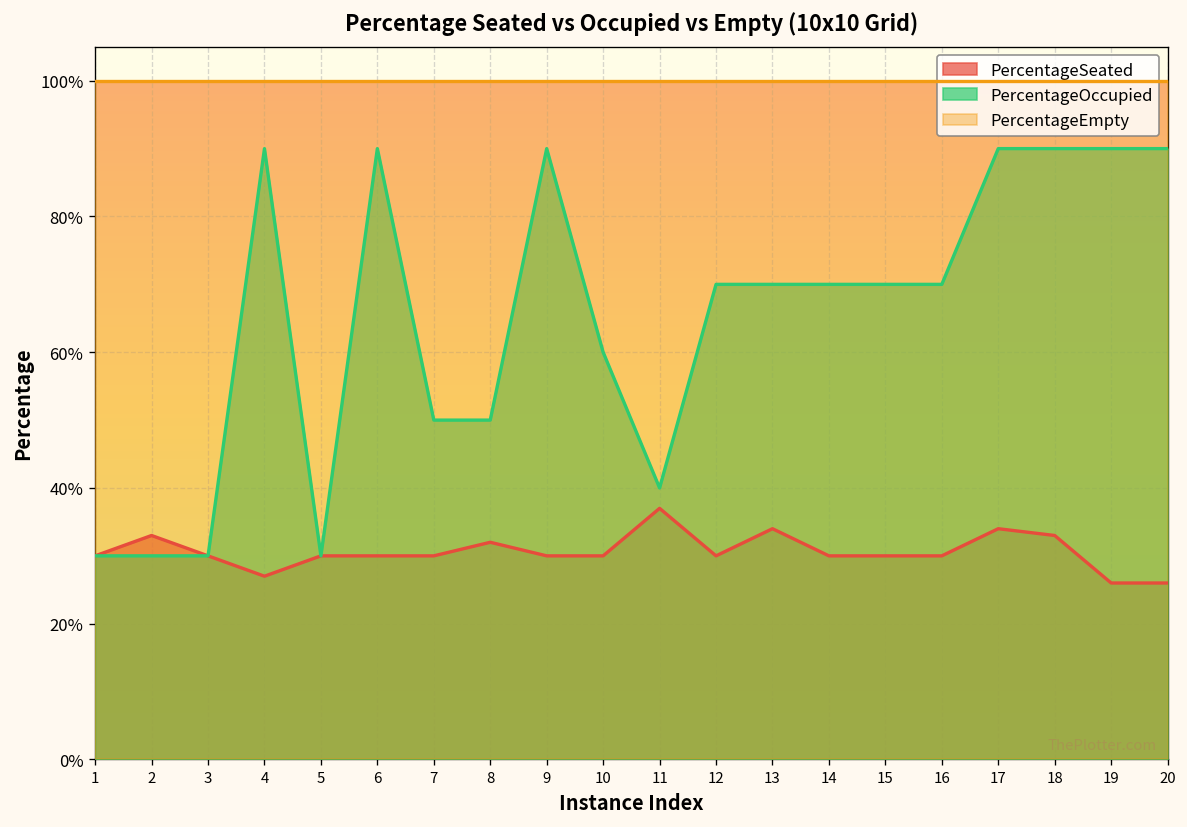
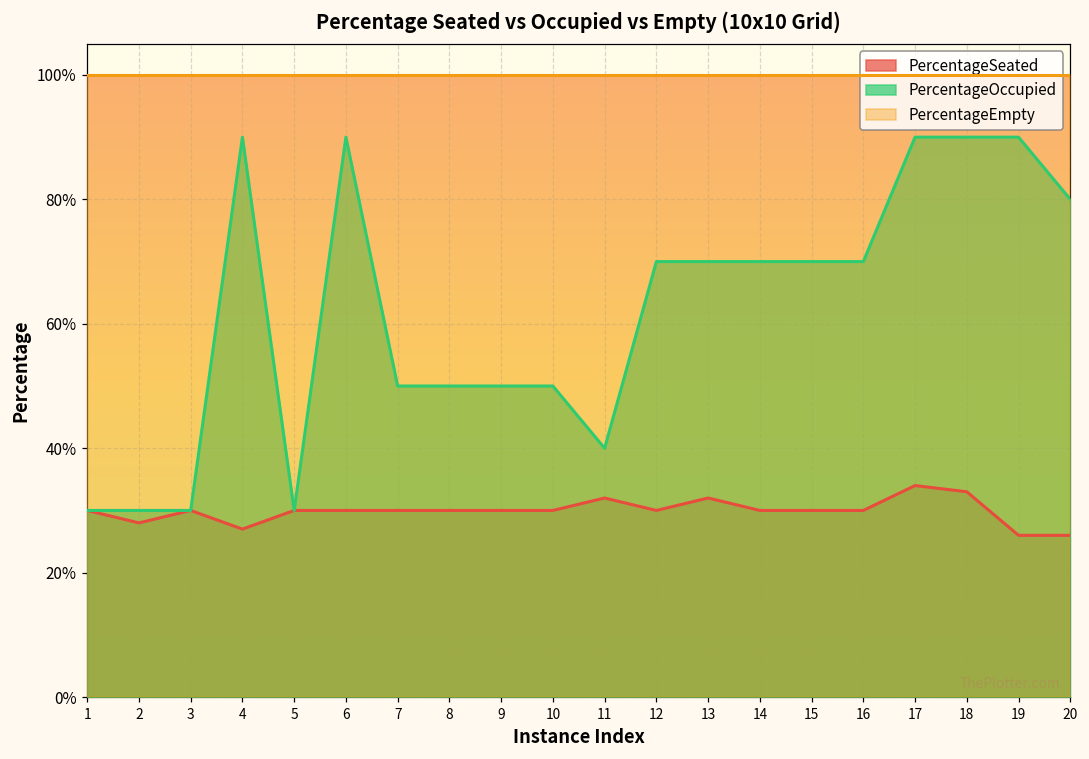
PercentageSeated, 2: 33% -> 28%
PercentageSeated, 8: 32% -> 30%
PercentageOccupied, 9: 90% -> 50%
PercentageOccupied, 10: 60% -> 50%
PercentageSeated, 11: 37% -> 32%
PercentageSeated, 13: 34% -> 32%
PercentageOccupied, 20: 90% -> 80%
